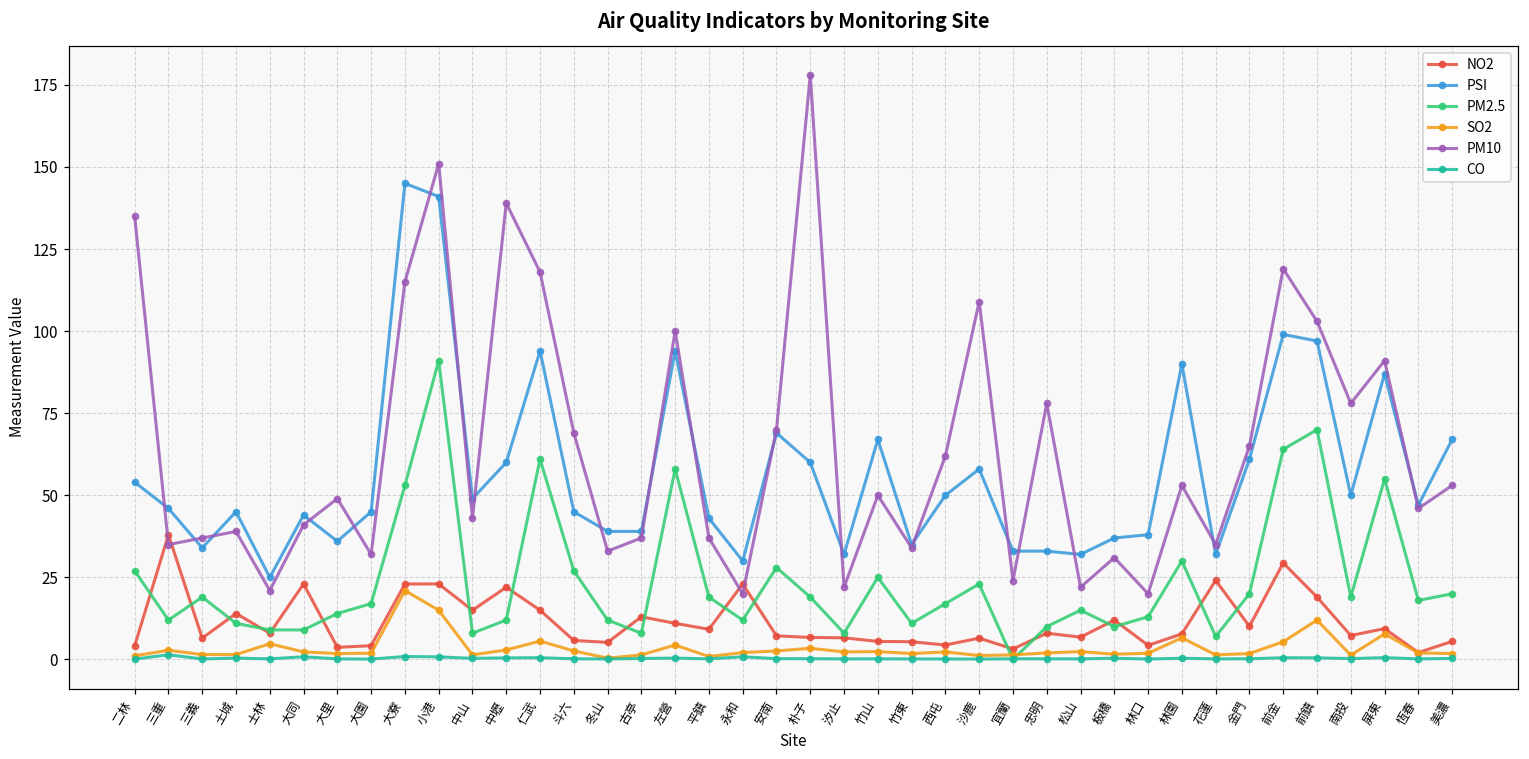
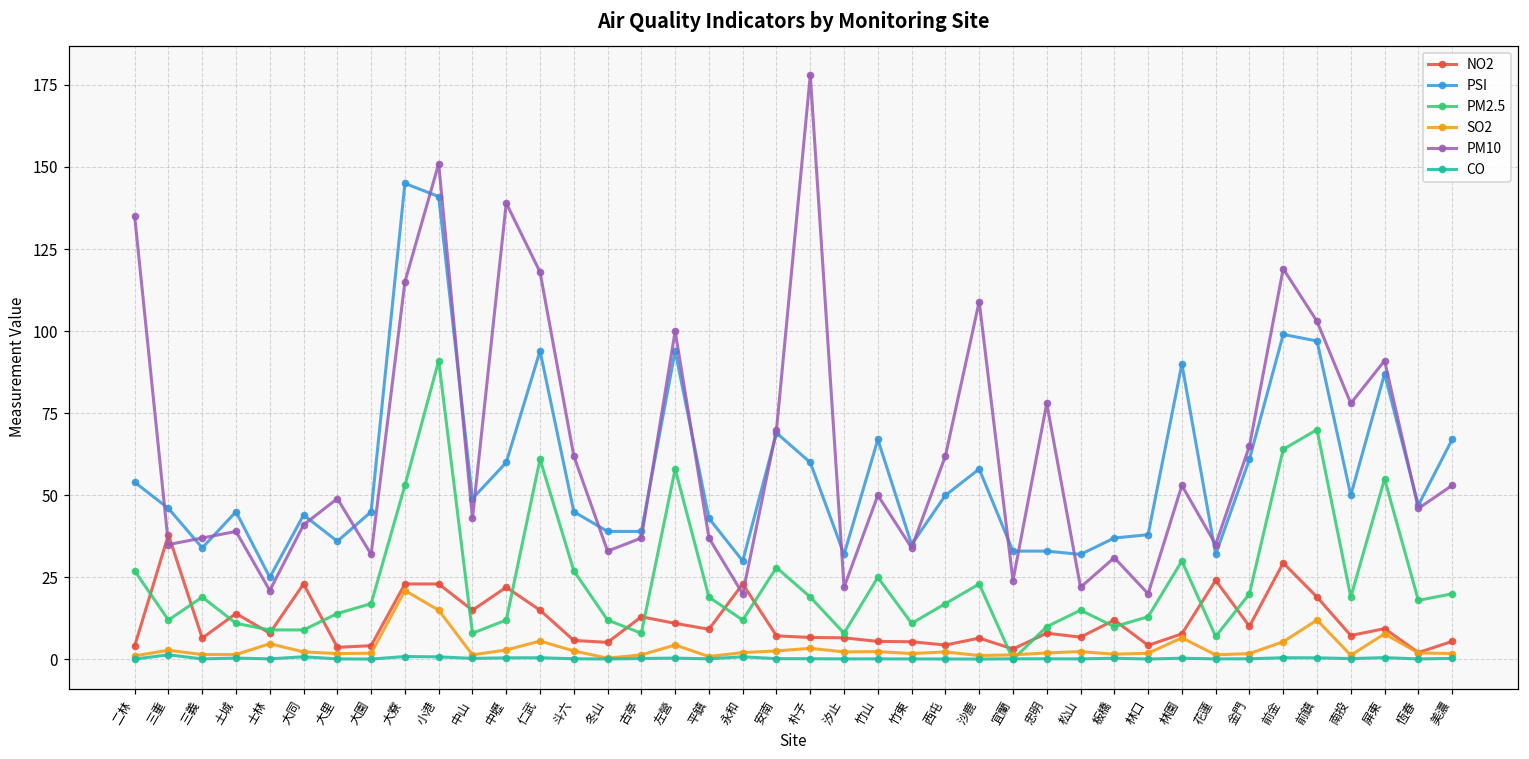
PM10, 斗六: 69 -> 62
